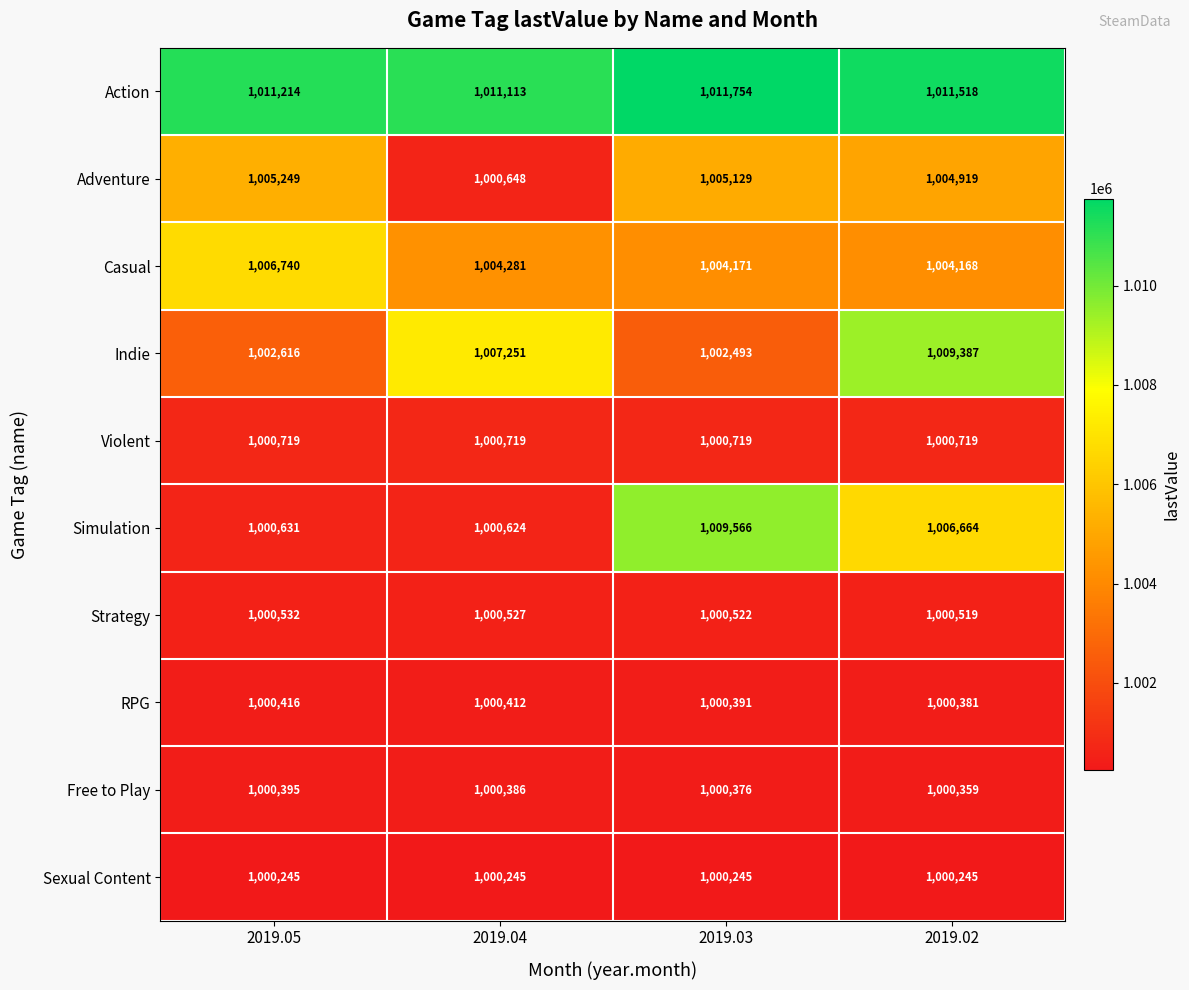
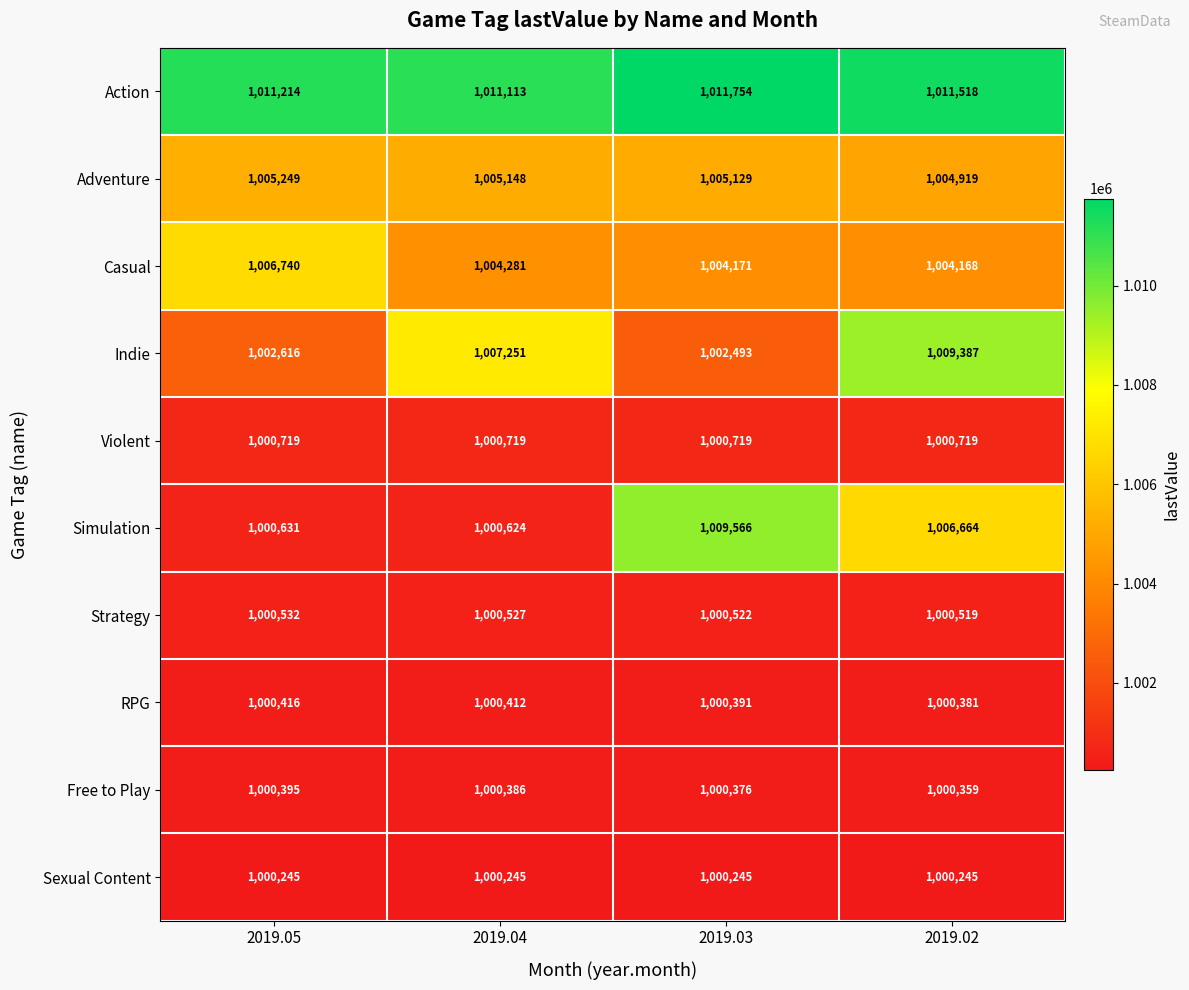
Adventure, 2019.04: 1,000,648 -> 1,005,148
